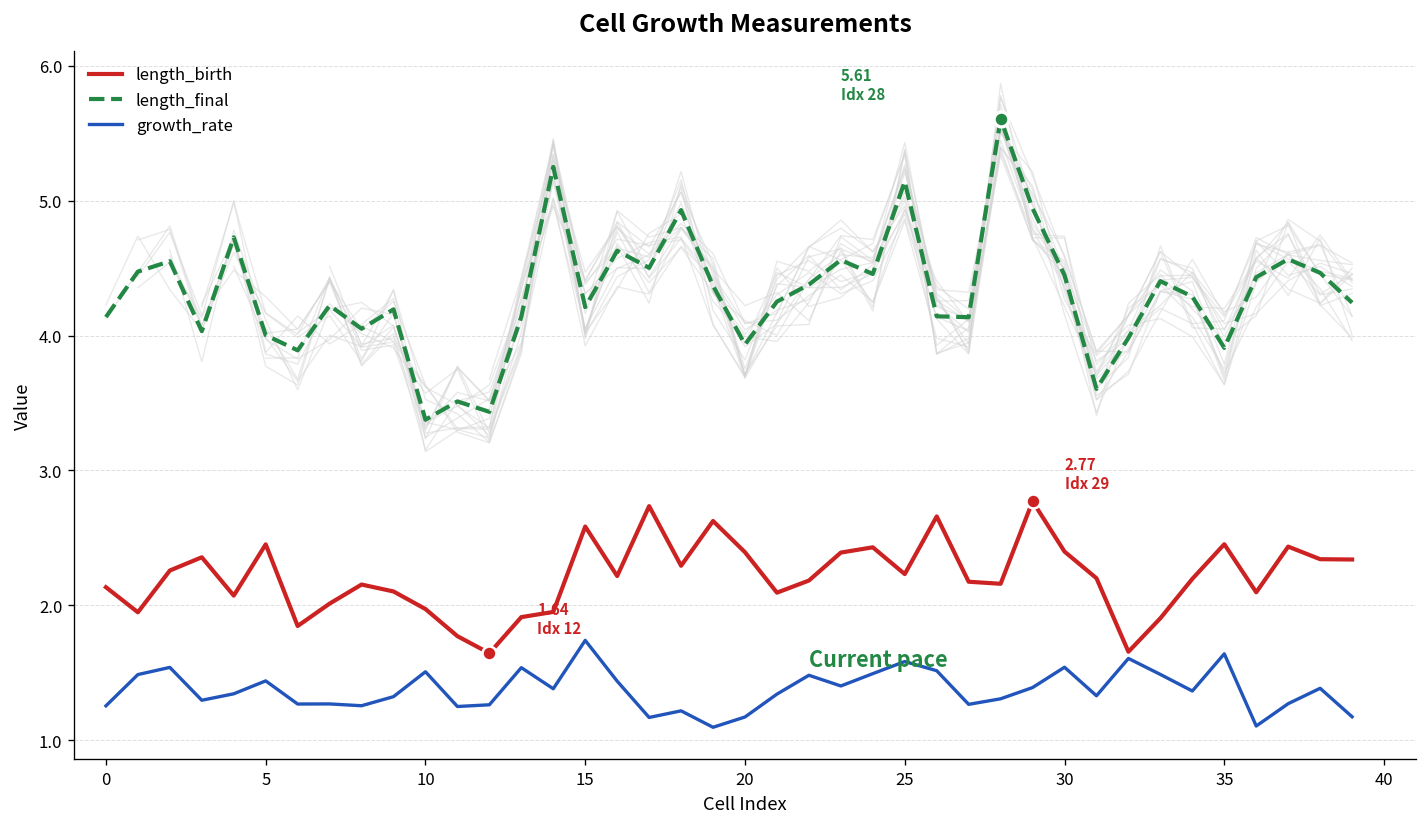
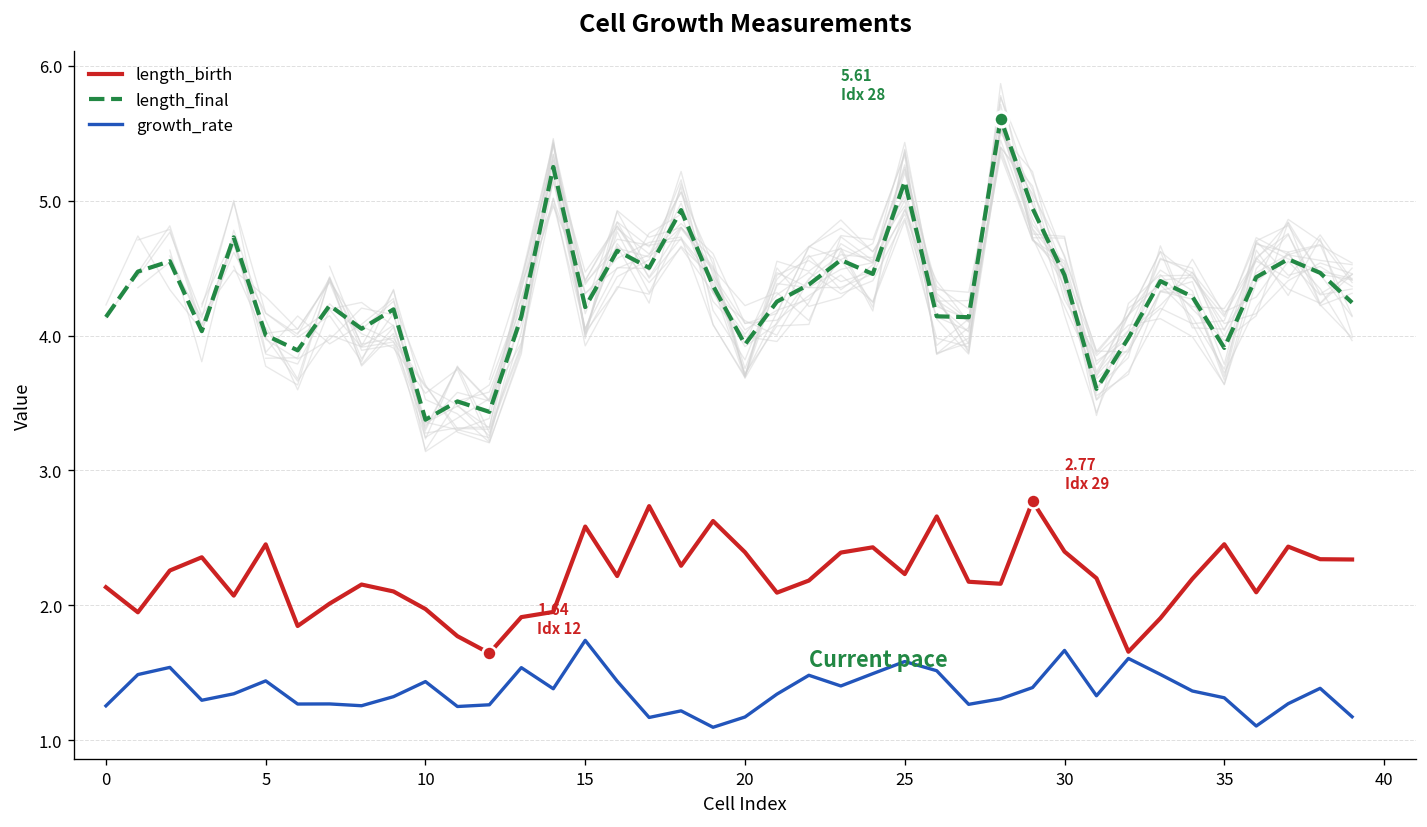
growth_rate, 10: 1.51 -> 1.43
growth_rate, 30: 1.54 -> 1.66
growth_rate, 35: 1.64 -> 1.31
